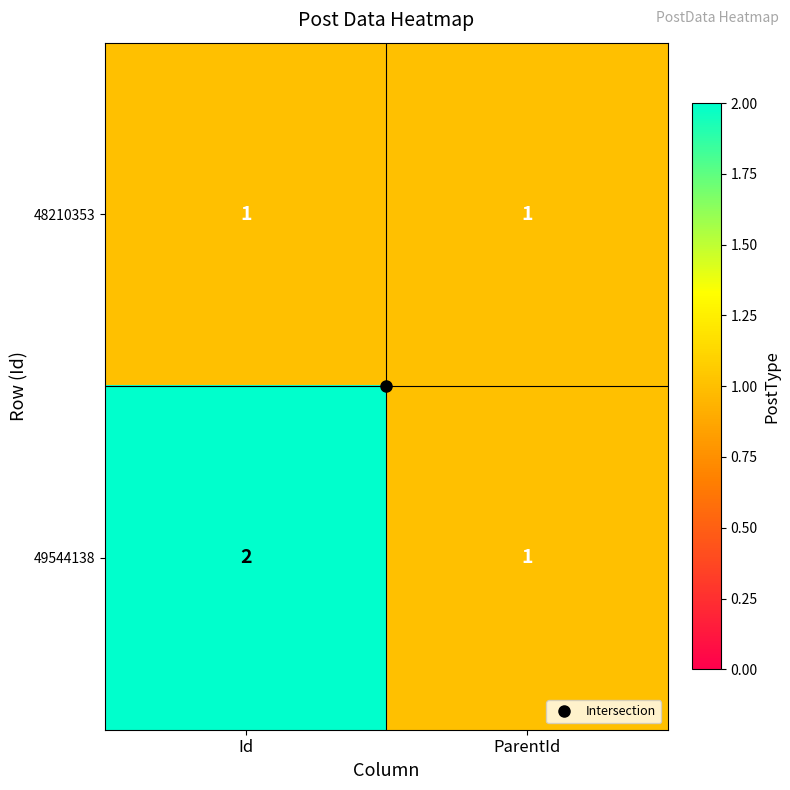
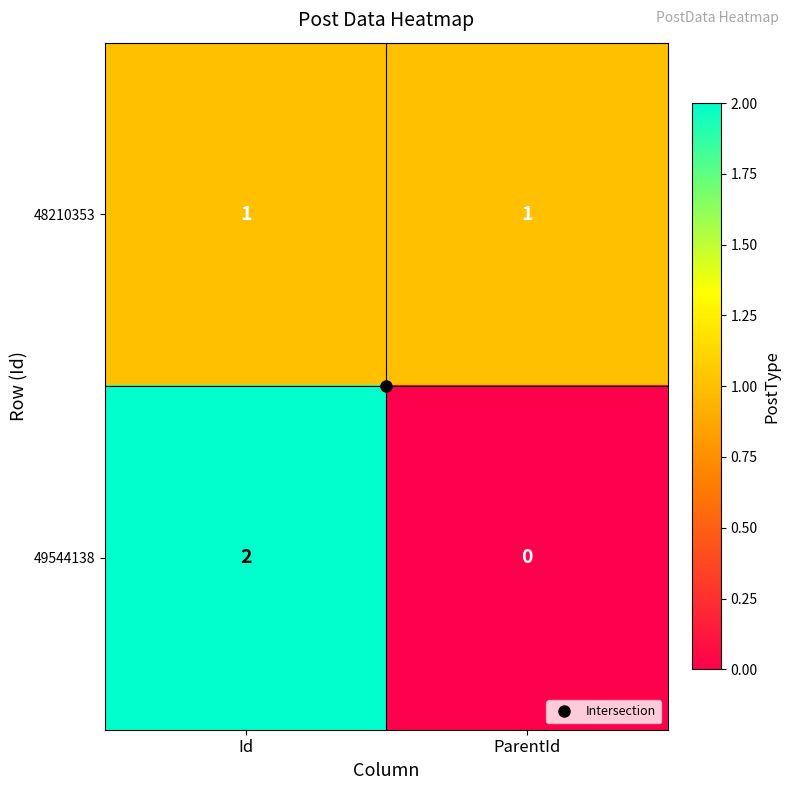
49544138, ParentId: 1 -> 0
